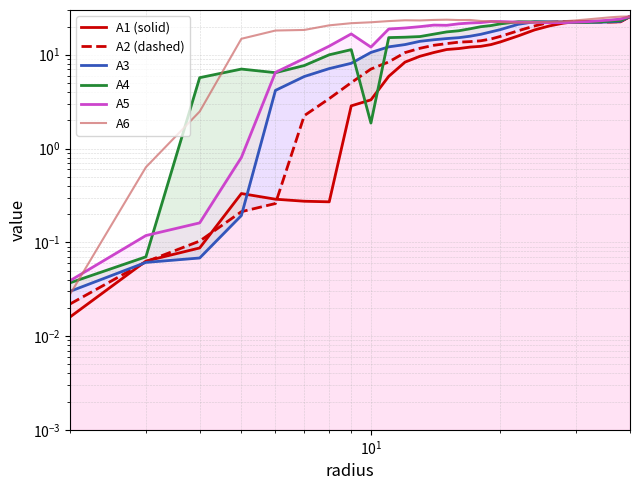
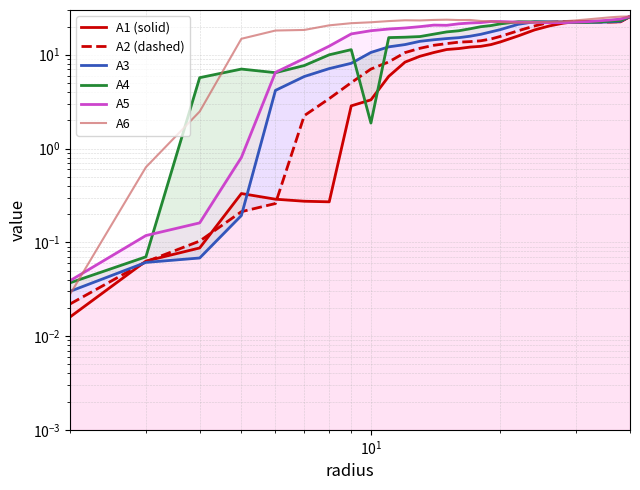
A5, 10^1: 12 -> 18
